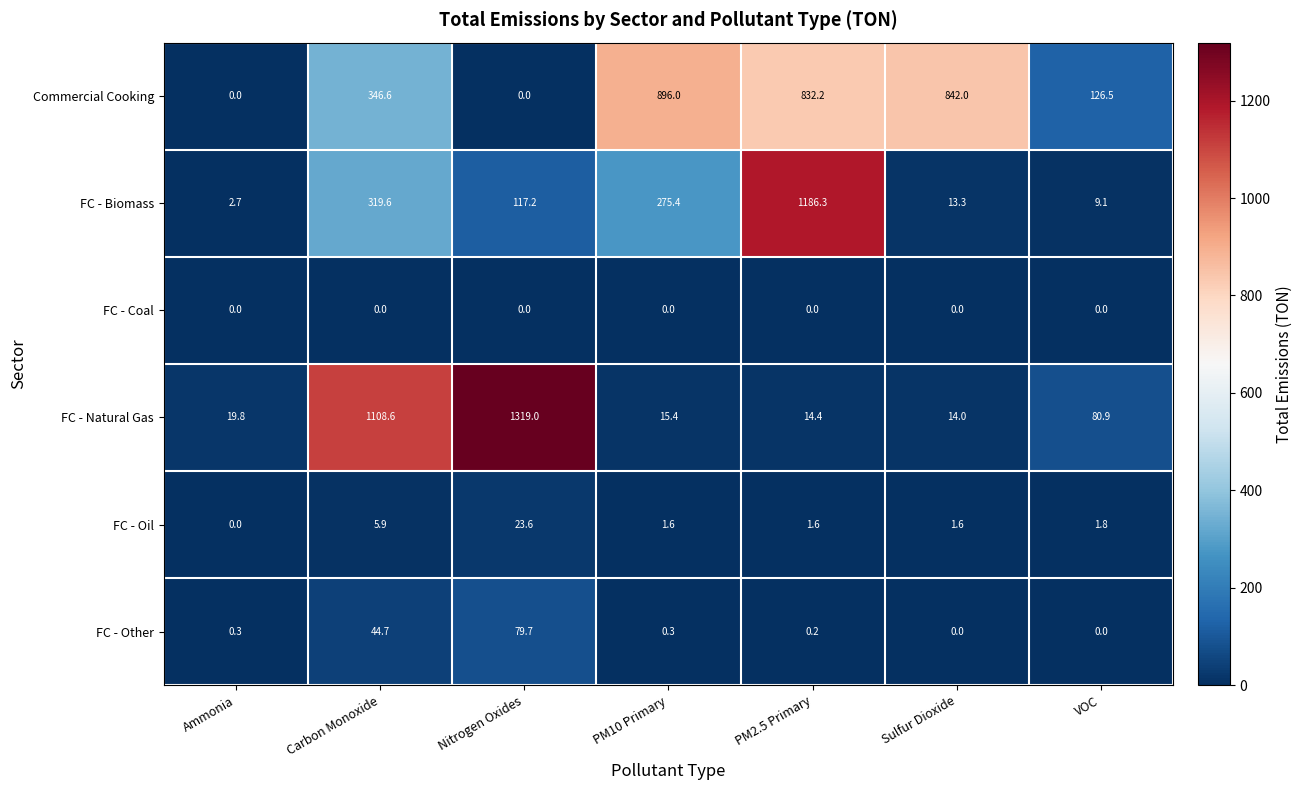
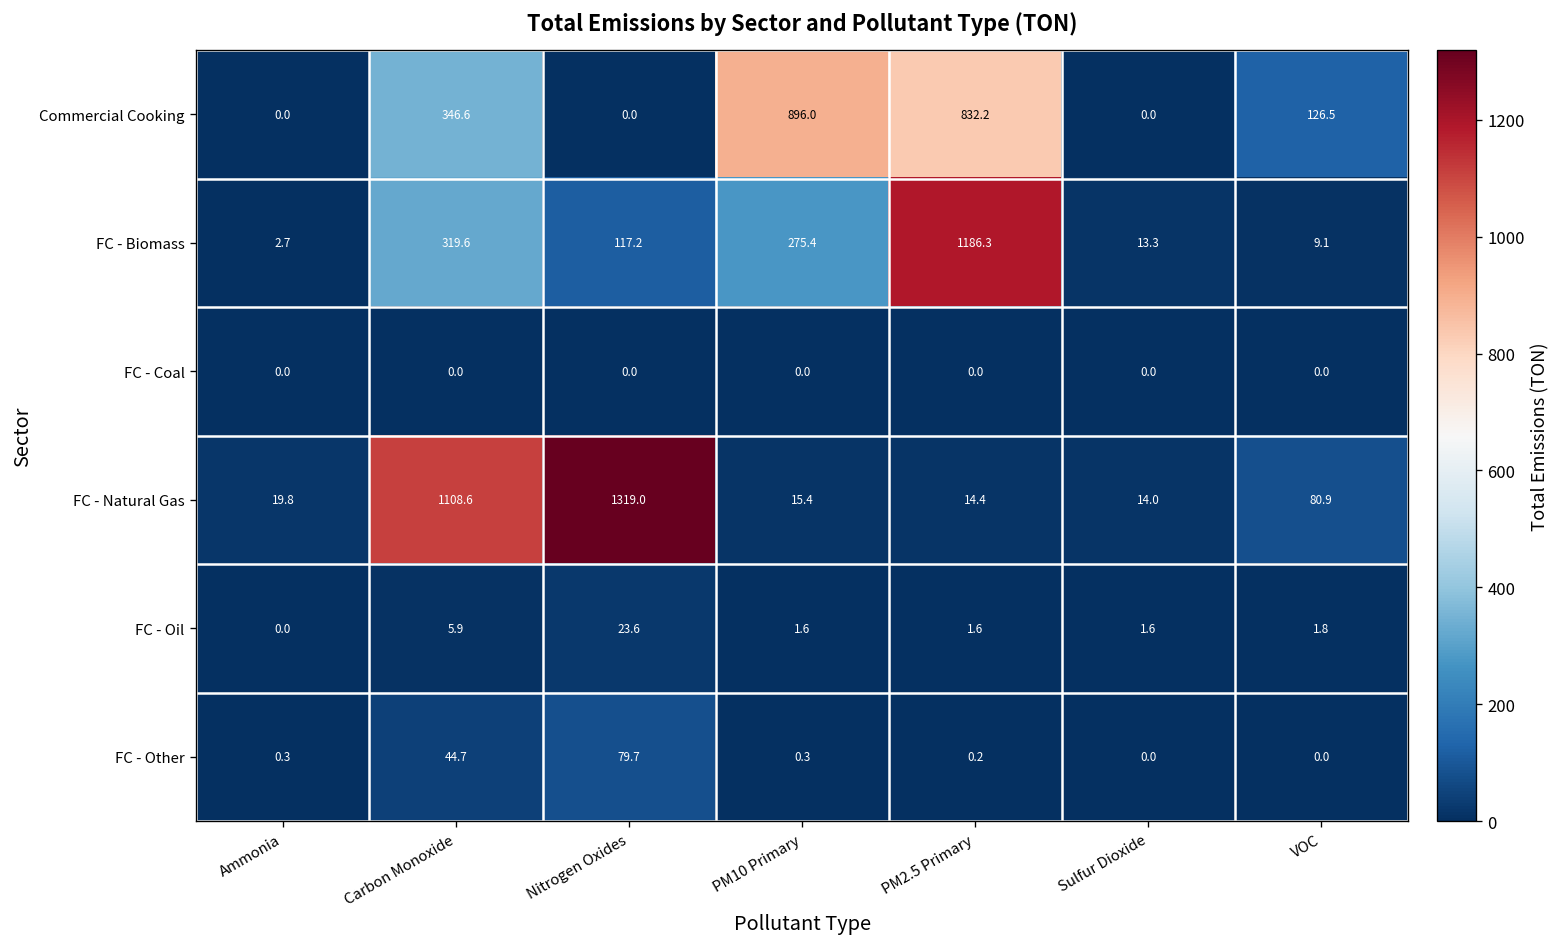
Commercial Cooking, Sulfur Dioxide: 842.0 -> 0.0
